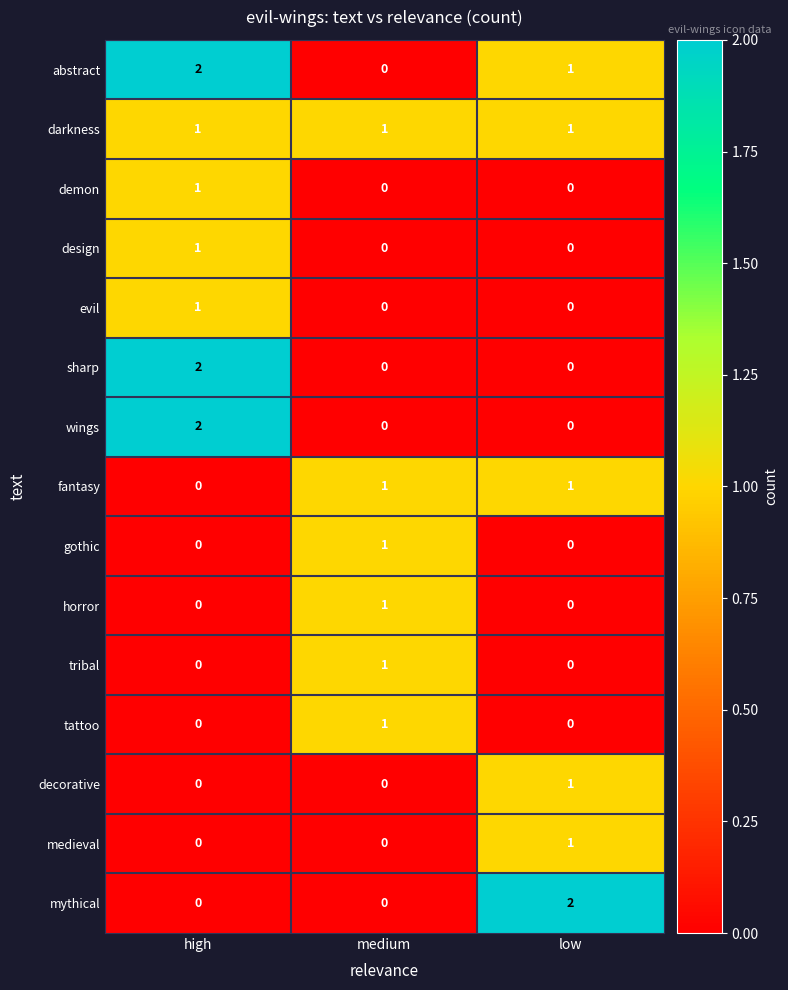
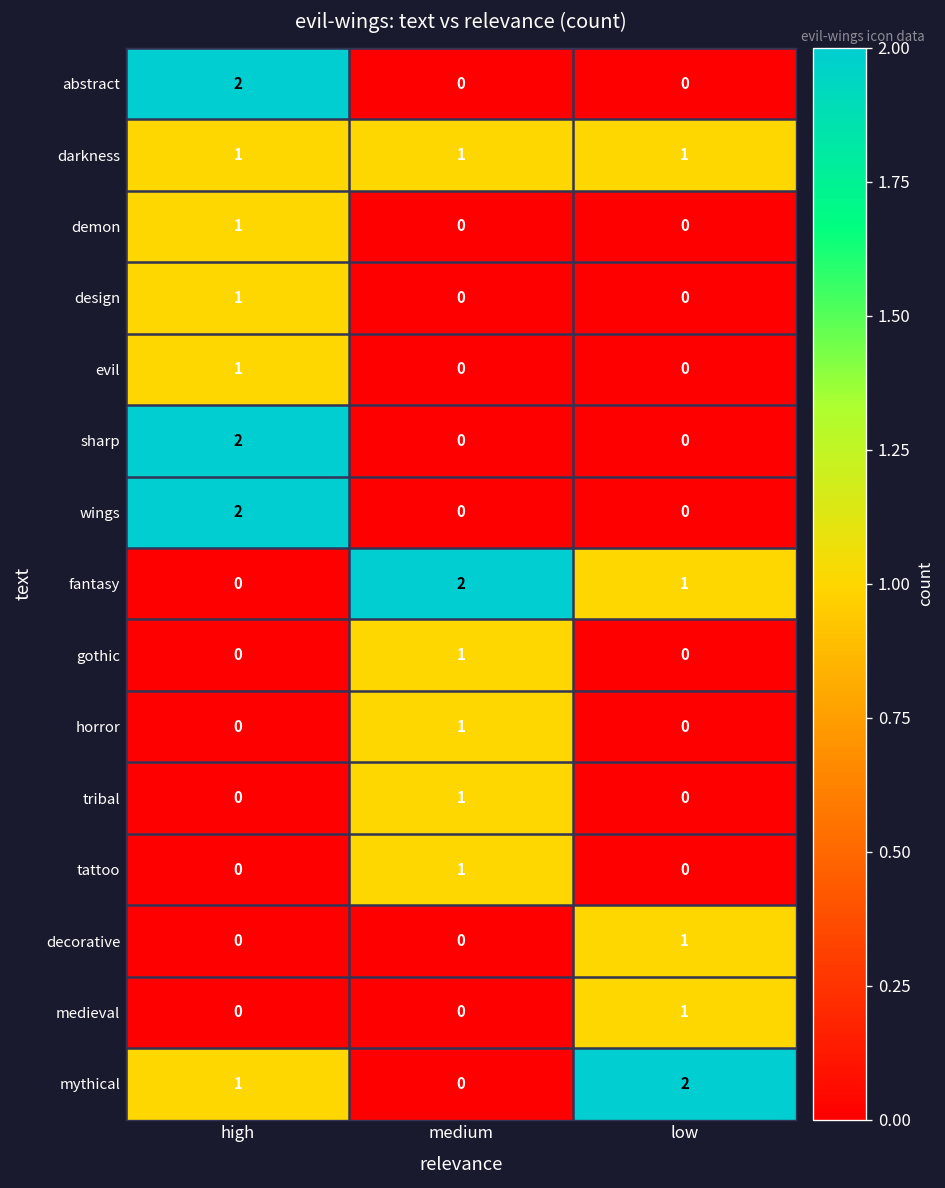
abstract, low: 1 -> 0
fantasy, medium: 1 -> 2
mythical, high: 0 -> 1
